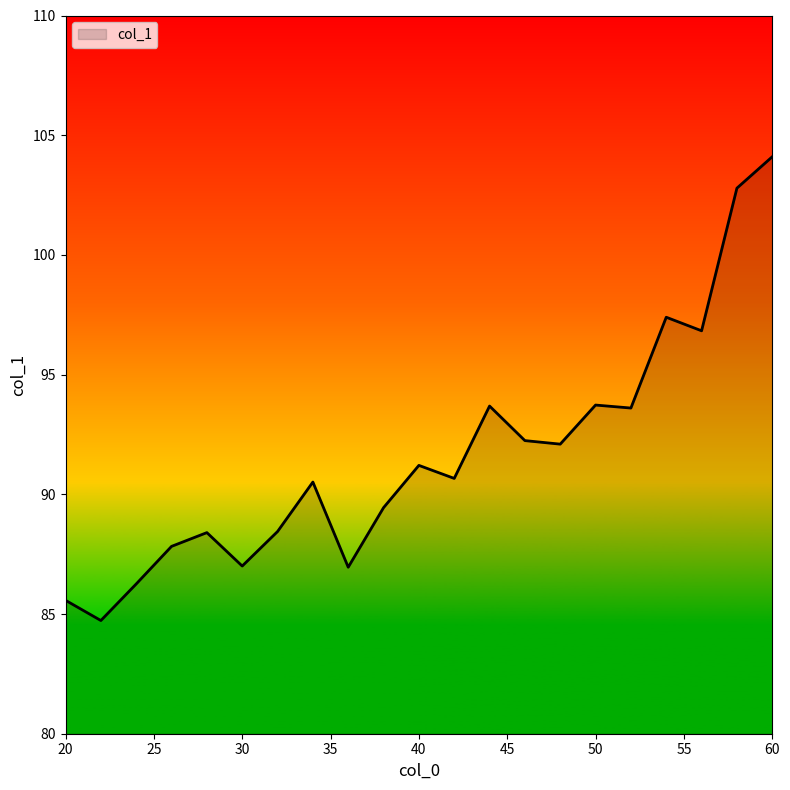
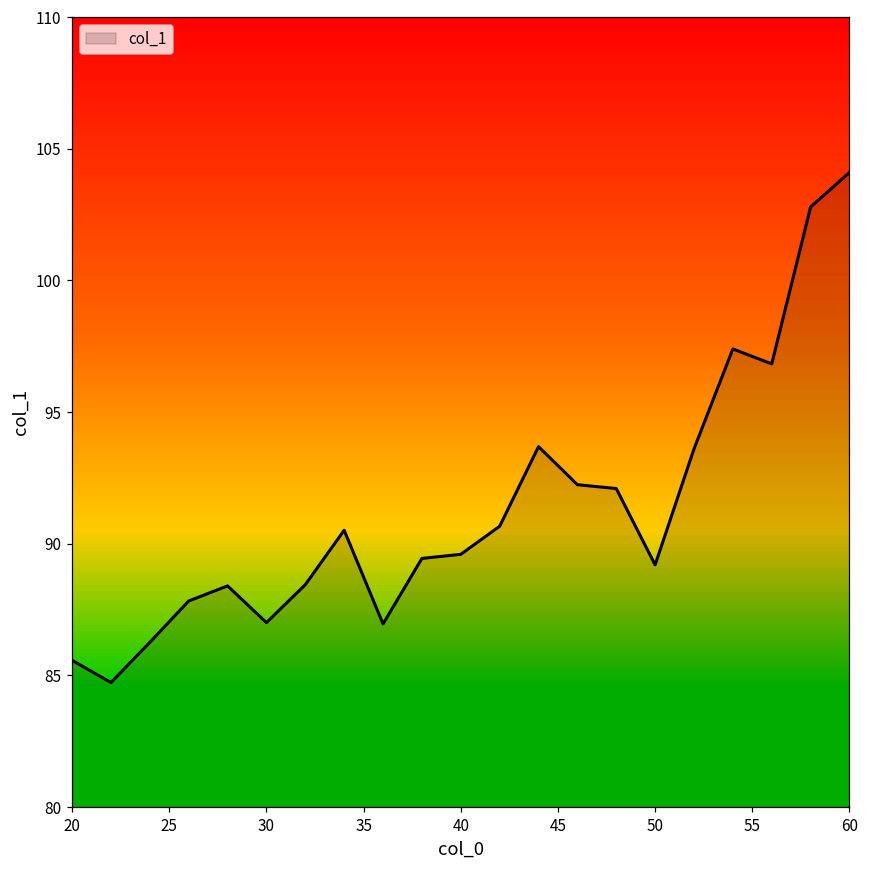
40: 91.2 -> 89.6
50: 93.7 -> 89.2
